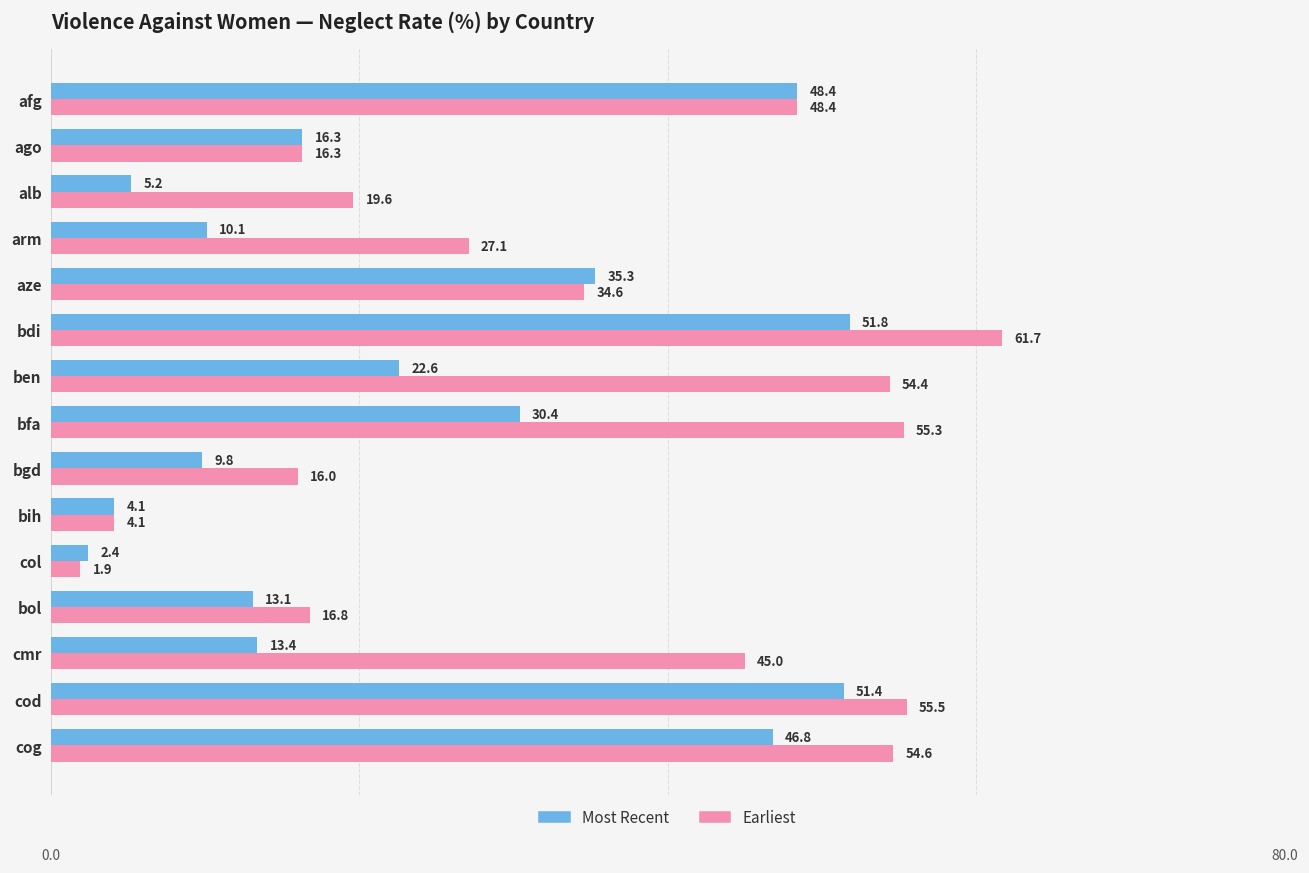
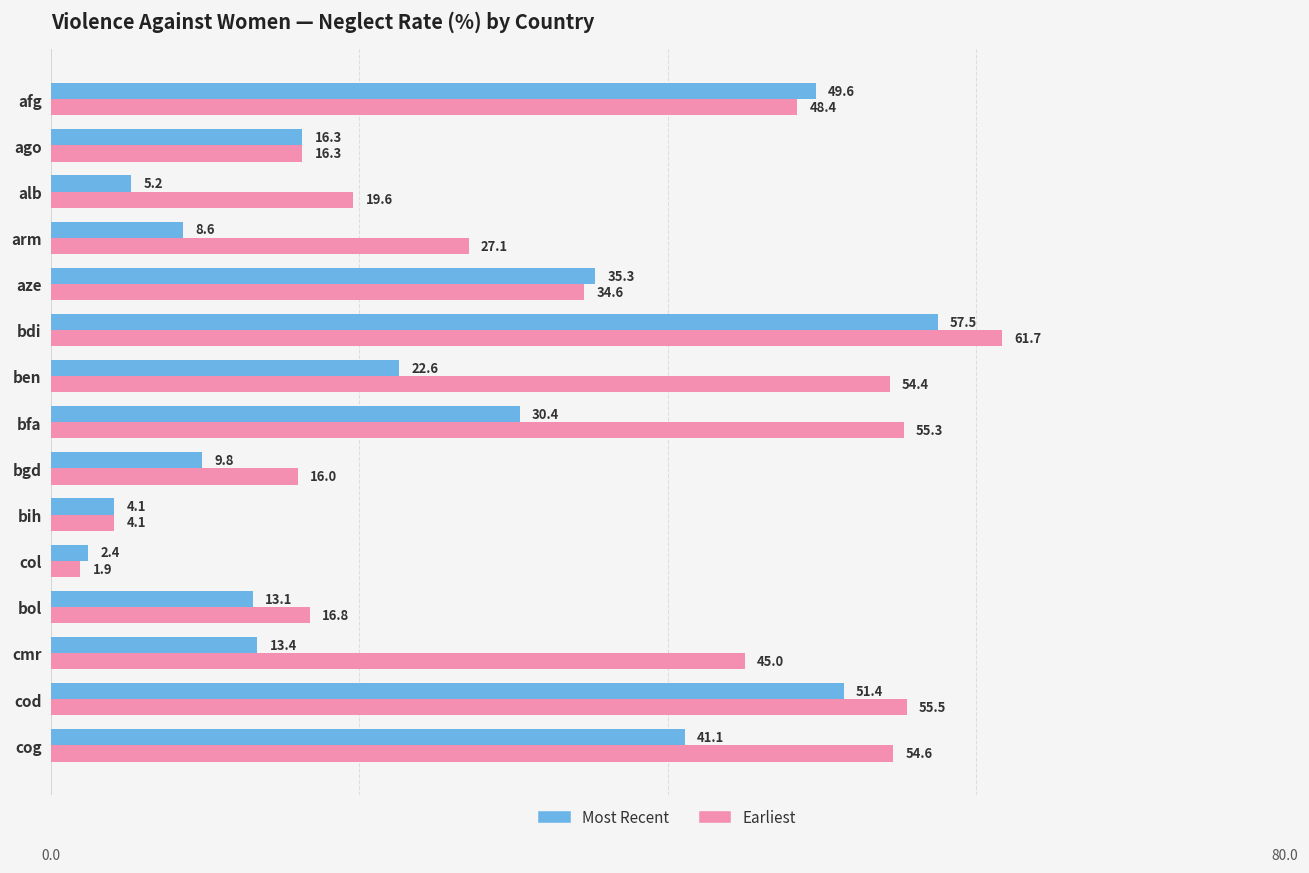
Most Recent, afg: 48.4 -> 49.6
Most Recent, arm: 10.1 -> 8.6
Most Recent, bdi: 51.8 -> 57.5
Most Recent, cog: 46.8 -> 41.1
